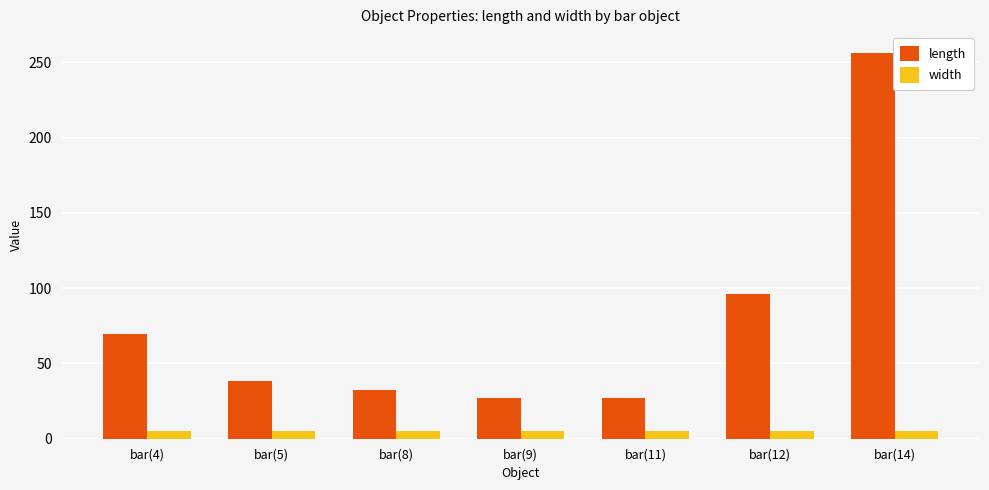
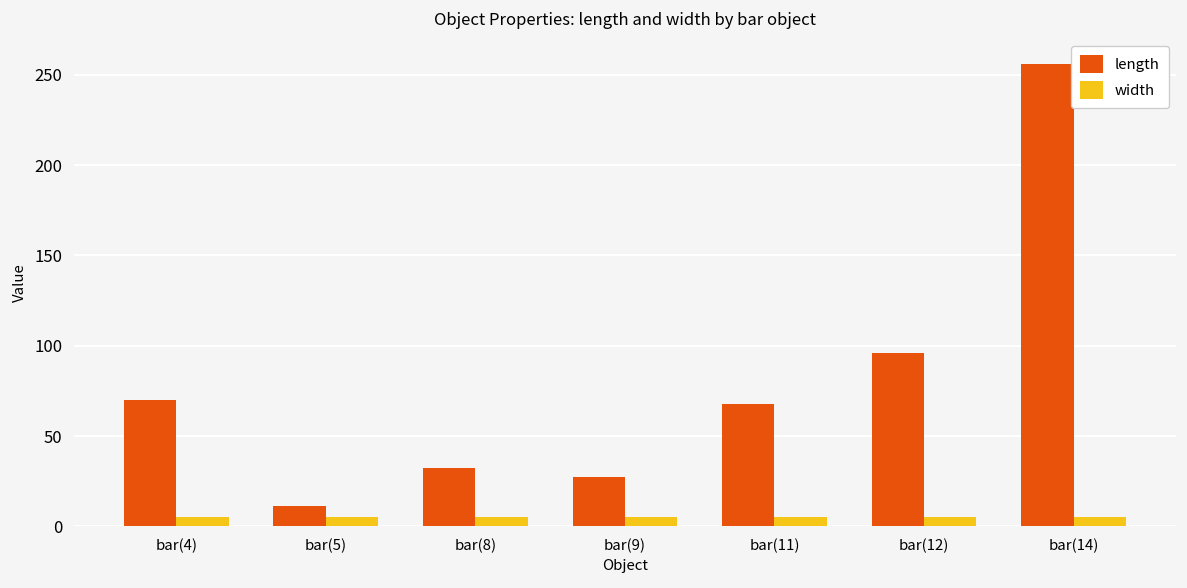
length, bar(5): 38 -> 11
length, bar(11): 27 -> 68
